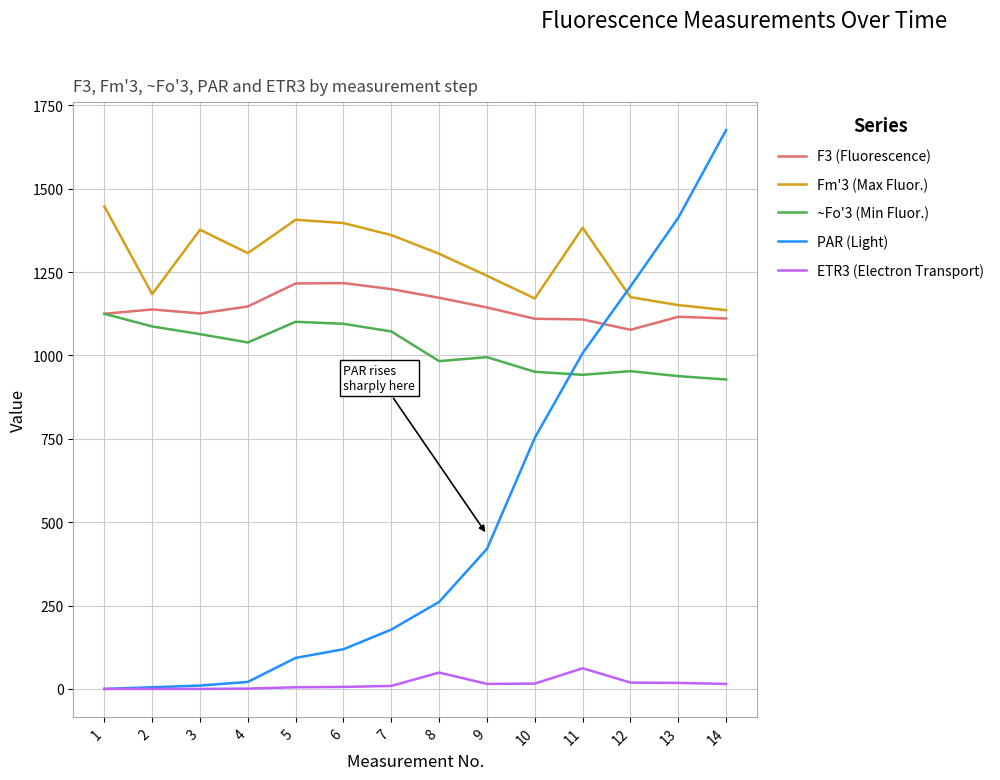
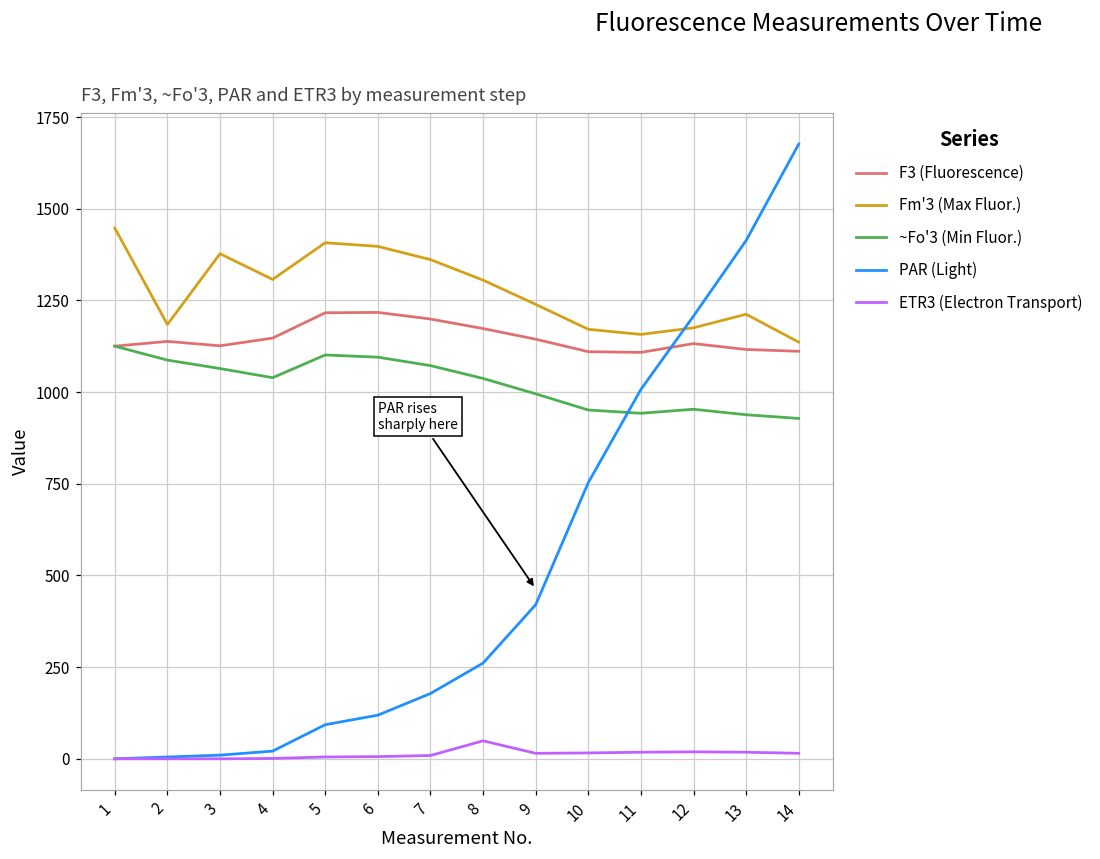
~Fo'3 (Min Fluor.), 8: 980 -> 1040
Fm'3 (Max Fluor.), 11: 1380 -> 1160
ETR3 (Electron Transport), 11: 60 -> 20
F3 (Fluorescence), 12: 1080 -> 1130
Fm'3 (Max Fluor.), 13: 1150 -> 1210
